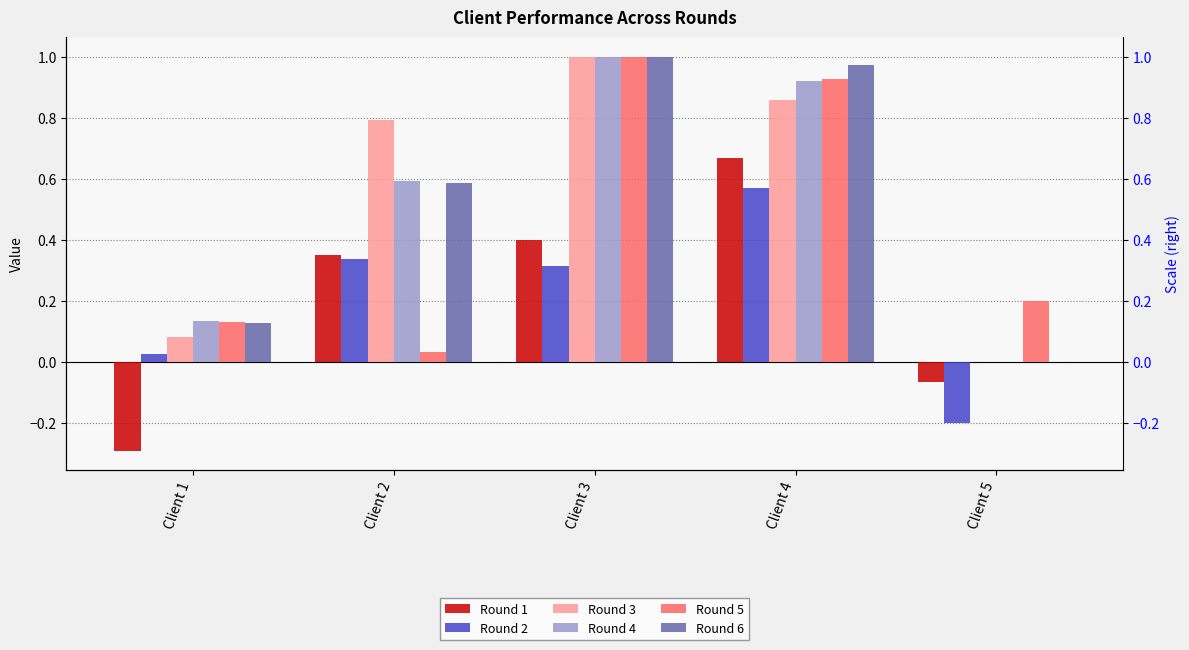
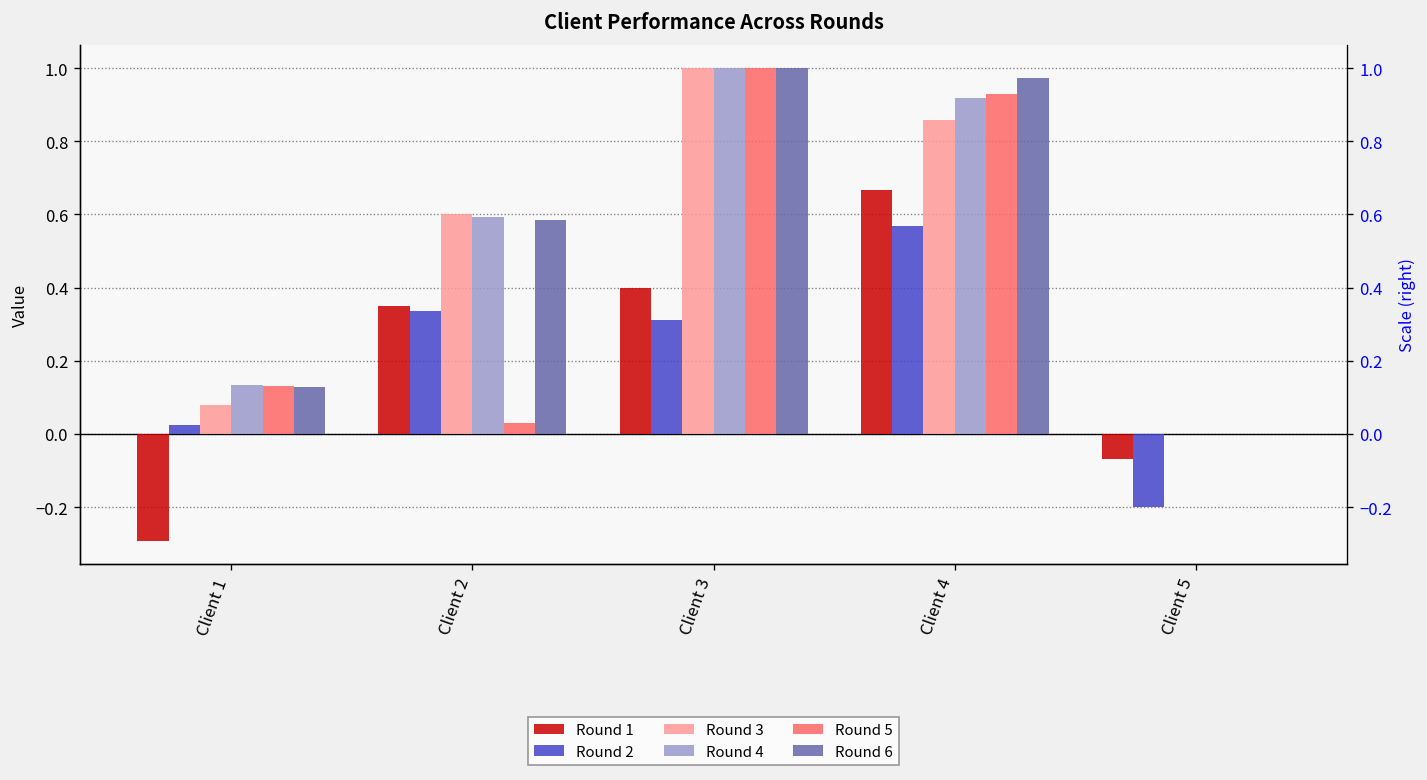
Round 3, Client 2: 0.79 -> 0.60
Round 5, Client 5: 0.2 -> 0.0
